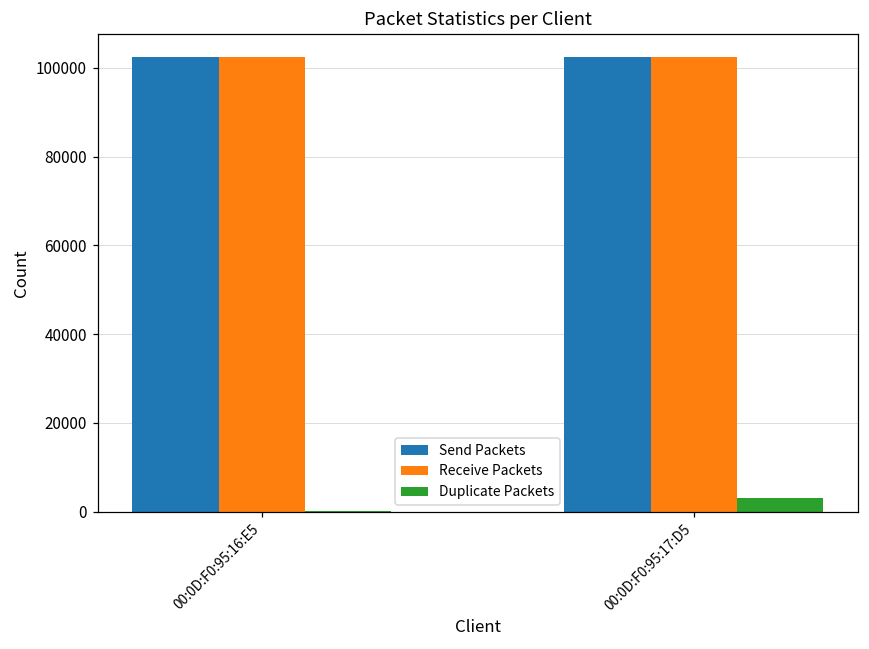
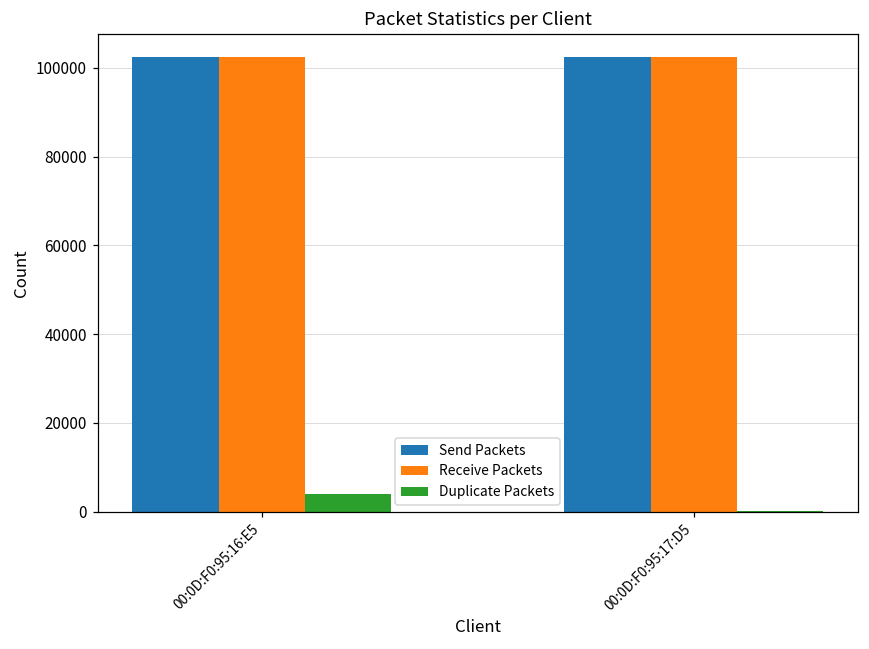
Duplicate Packets, 00:0D:F0:95:16:E5: 0 -> 4000
Duplicate Packets, 00:0D:F0:95:17:D5: 3000 -> 0
